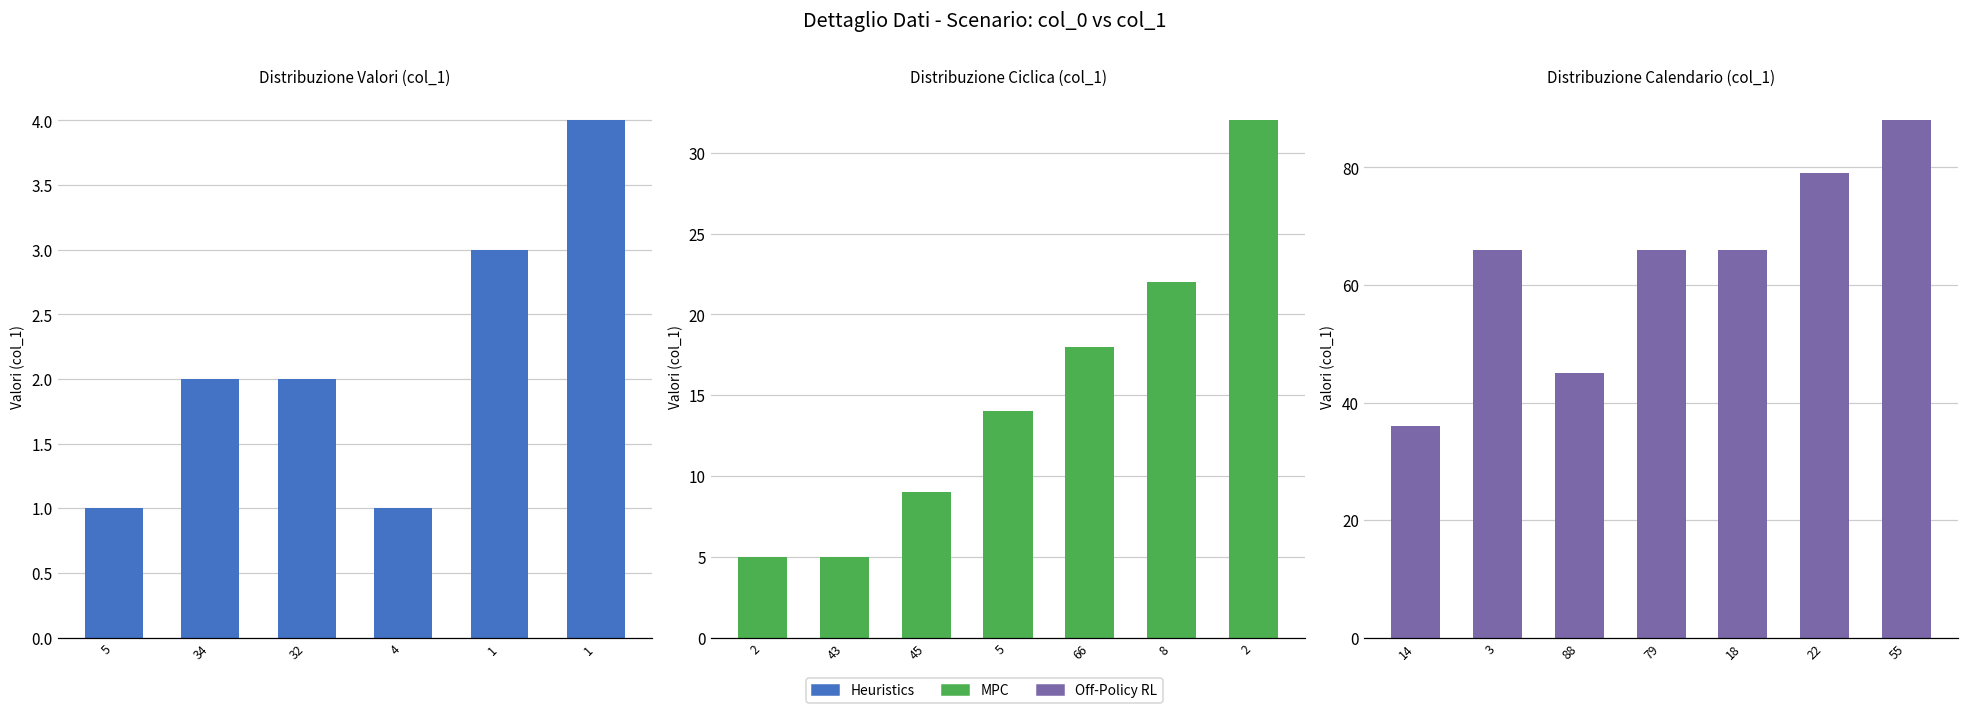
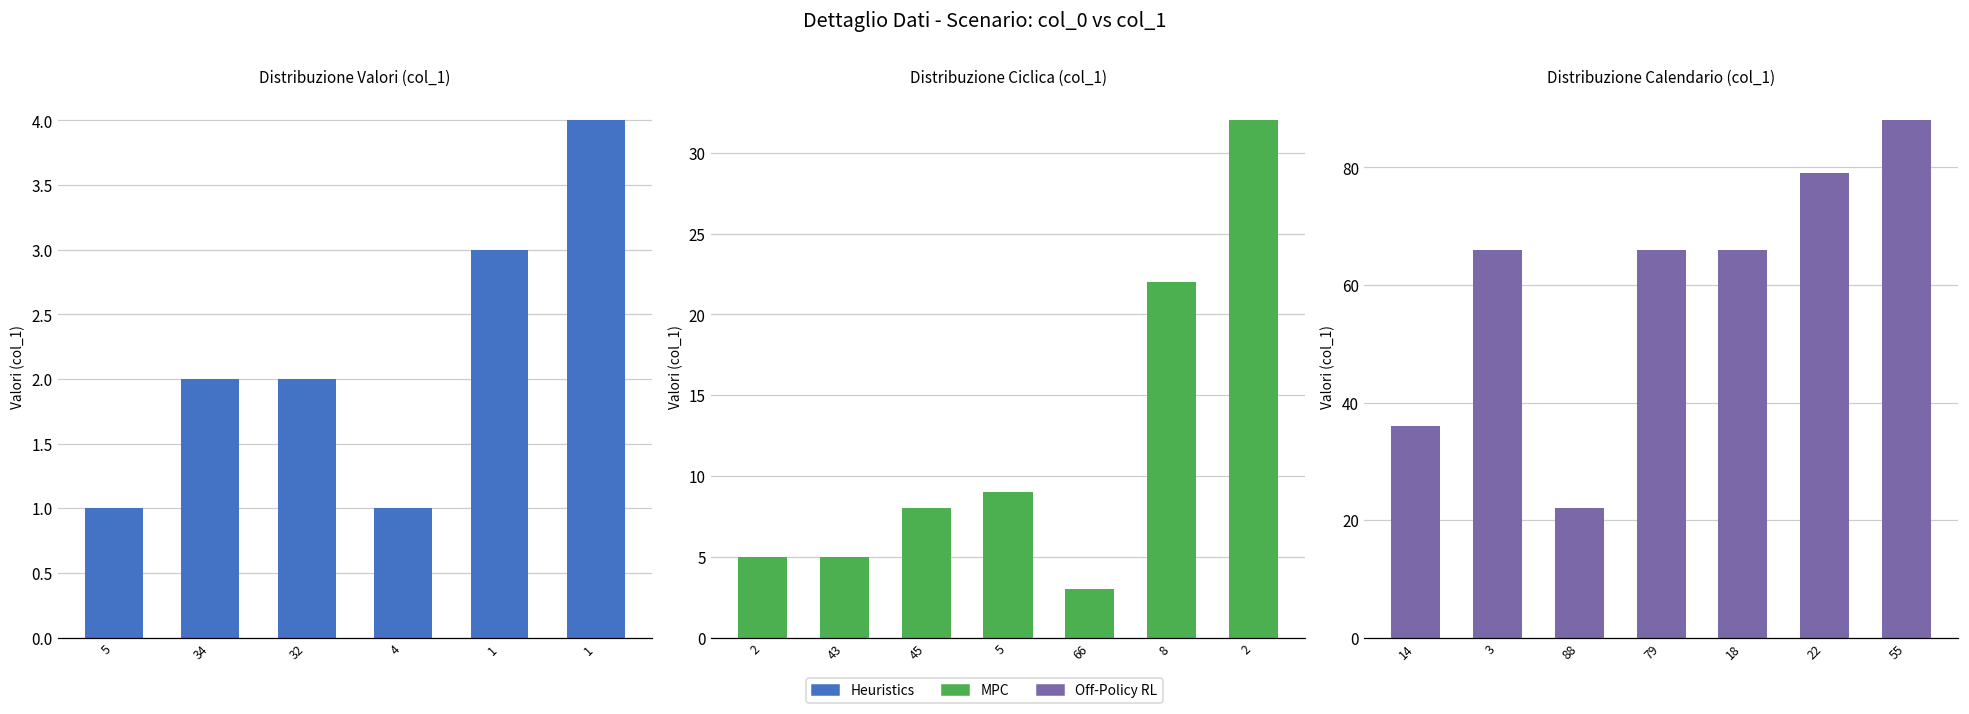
Distribuzione Ciclica (col_1), 45: 9 -> 8
Distribuzione Ciclica (col_1), 5: 14 -> 9
Distribuzione Ciclica (col_1), 66: 18 -> 3
Distribuzione Calendario (col_1), 88: 45 -> 22
